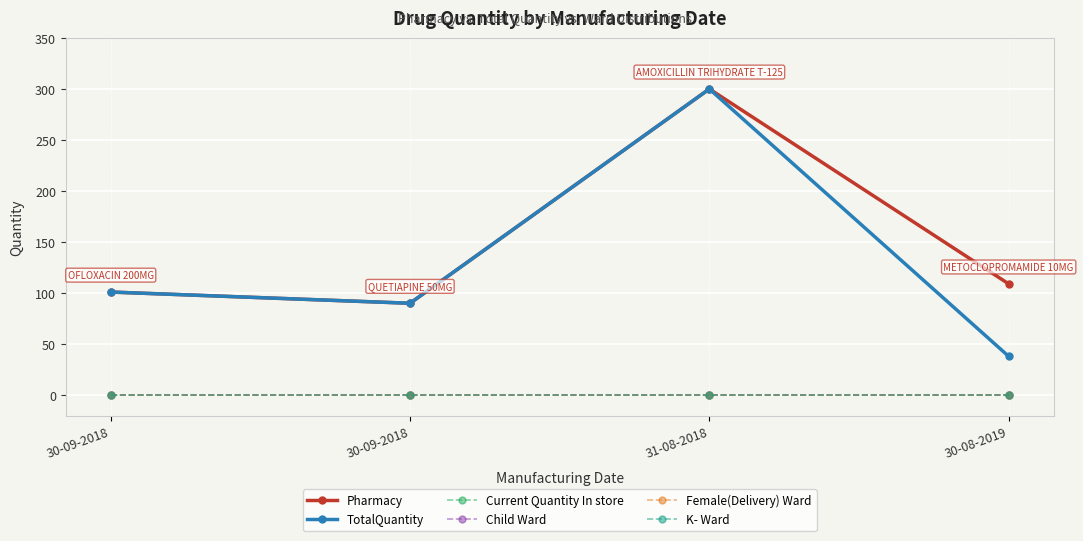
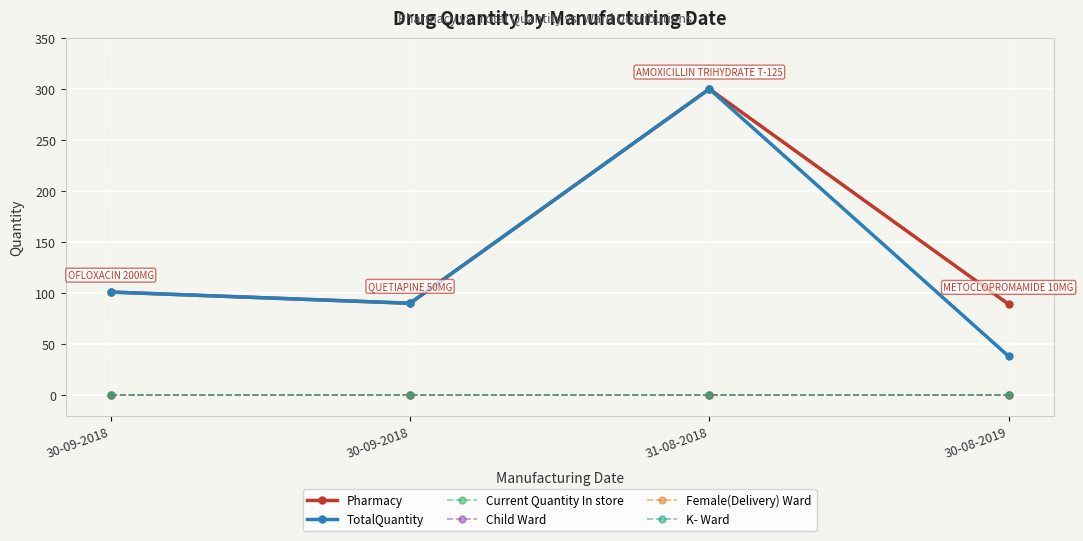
Pharmacy, 30-08-2019: 109 -> 89
